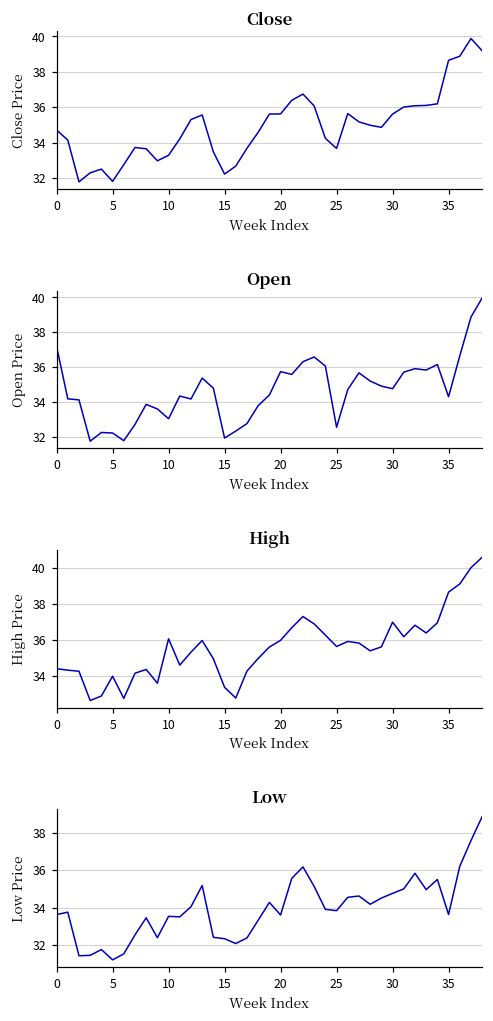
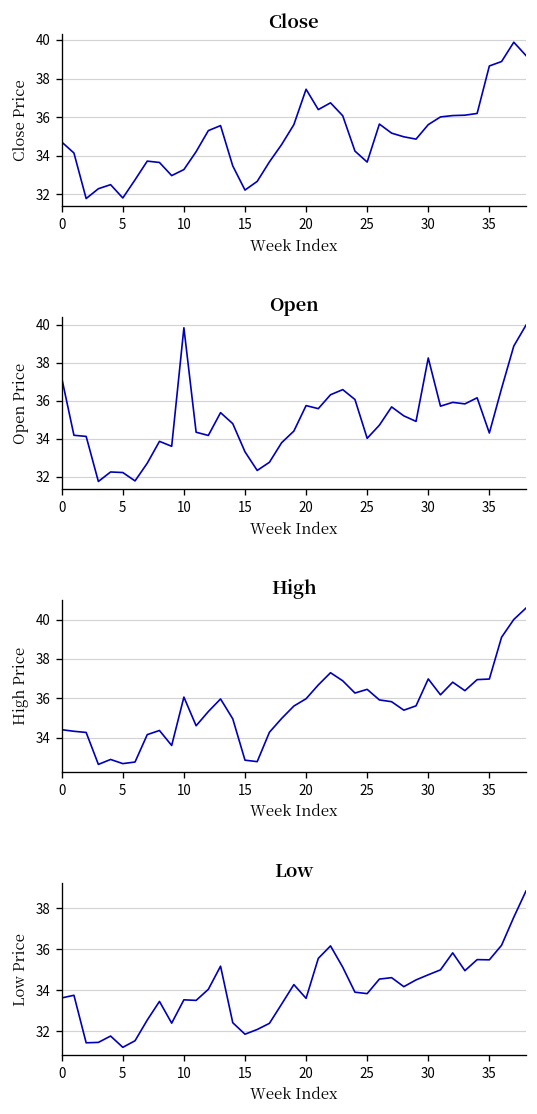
Close, 20: 35.6 -> 37.4
Open, 10: 33.0 -> 39.8
Open, 15: 31.9 -> 33.3
Open, 25: 32.6 -> 34.0
Open, 30: 34.8 -> 38.2
High, 5: 34.0 -> 32.7
High, 15: 33.4 -> 32.9
High, 25: 35.6 -> 36.5
High, 35: 38.7 -> 37.0
Low, 15: 32.3 -> 31.9
Low, 35: 33.6 -> 35.5
